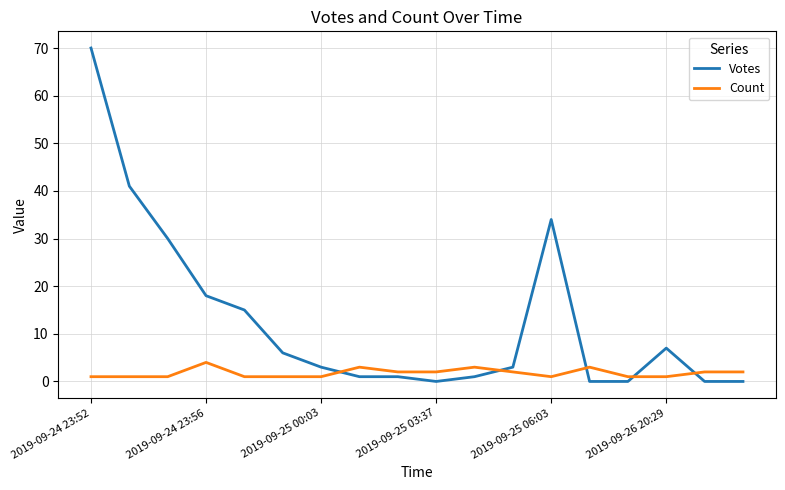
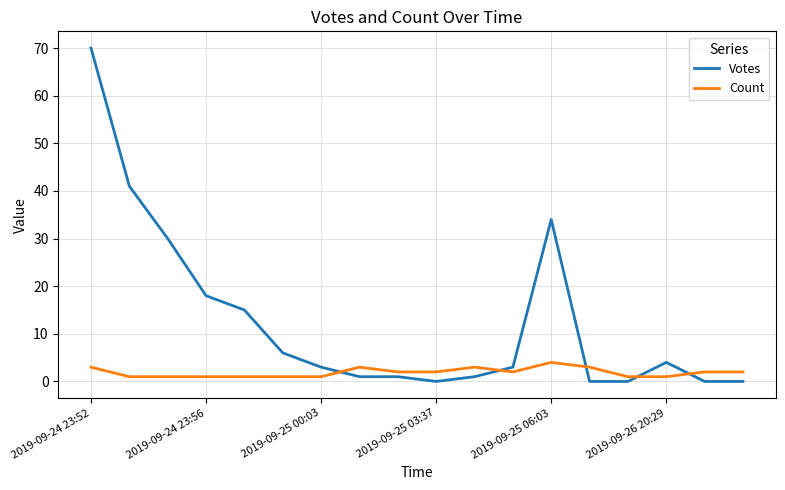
Count, 2019-09-24 23:52: 1 -> 3
Count, 2019-09-24 23:56: 4 -> 1
Count, 2019-09-25 06:03: 1 -> 4
Votes, 2019-09-26 20:29: 7 -> 4
